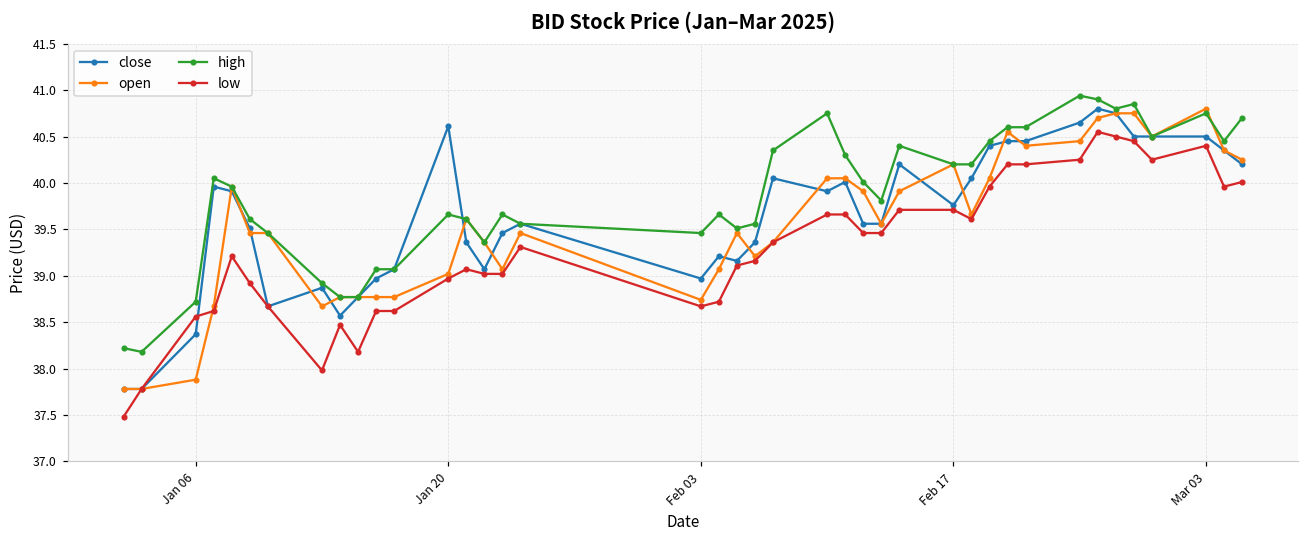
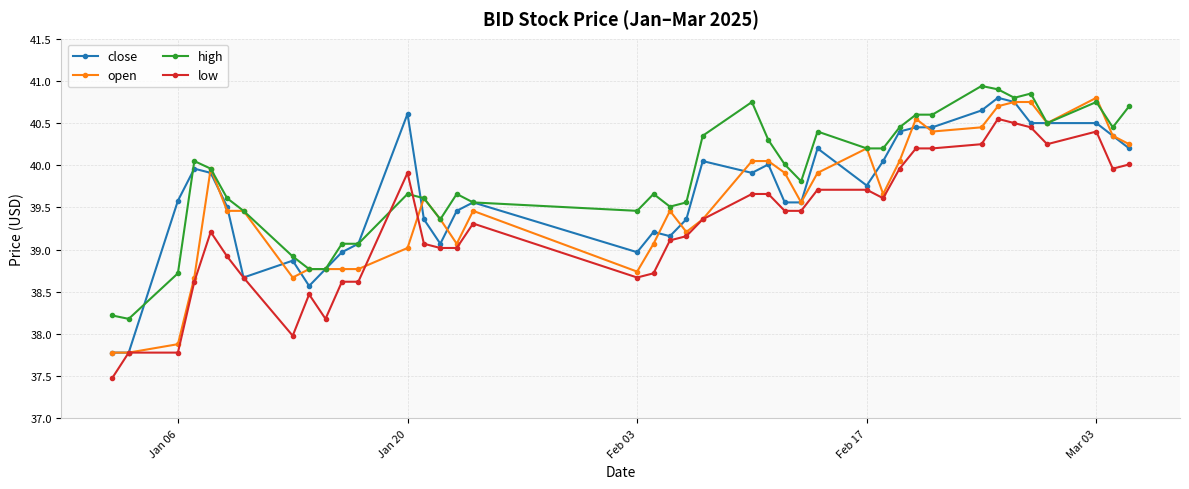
close, Jan 06: 38.4 -> 39.6
low, Jan 06: 38.6 -> 37.8
low, Jan 20: 39.0 -> 39.9
